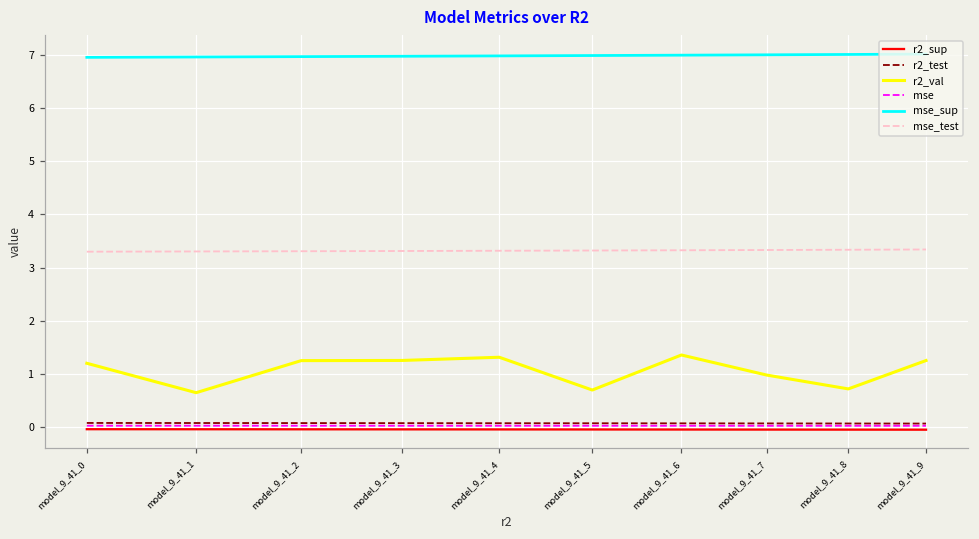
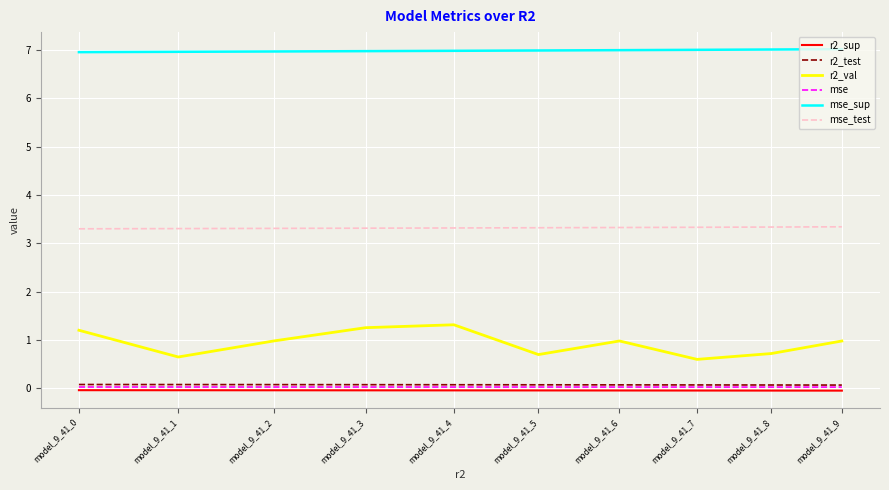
r2_val, model_9_41_2: 1.2 -> 1.0
r2_val, model_9_41_6: 1.4 -> 1.0
r2_val, model_9_41_7: 1.0 -> 0.6
r2_val, model_9_41_9: 1.3 -> 1.0
